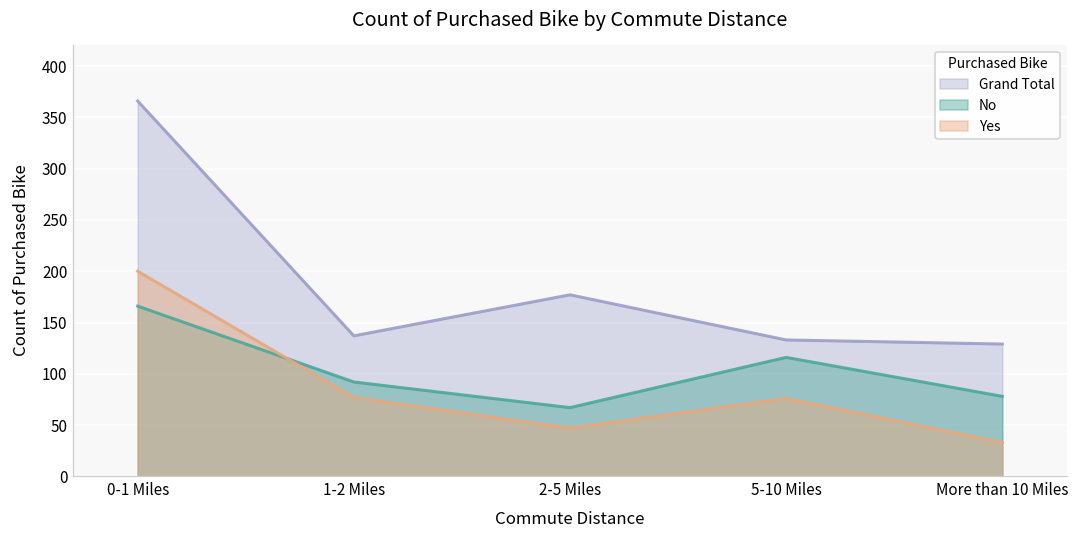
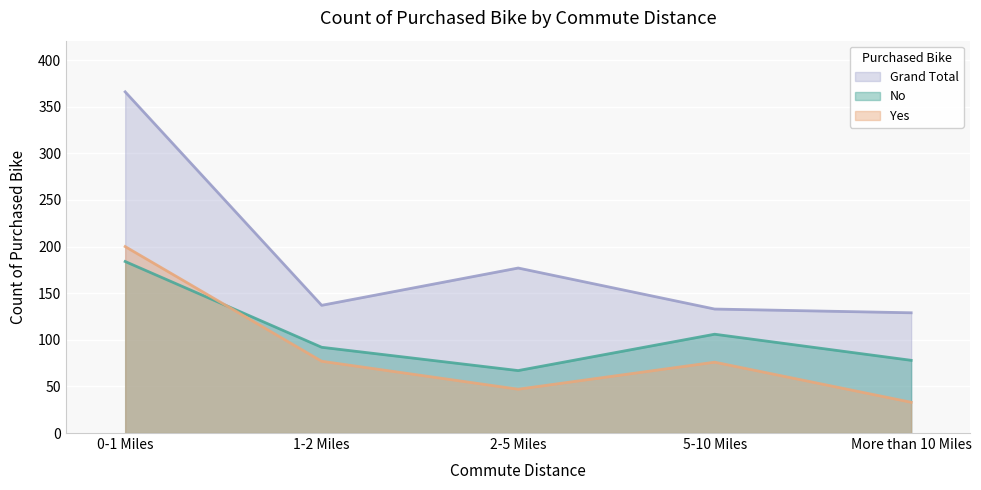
No, 0-1 Miles: 170 -> 180
No, 5-10 Miles: 120 -> 110
